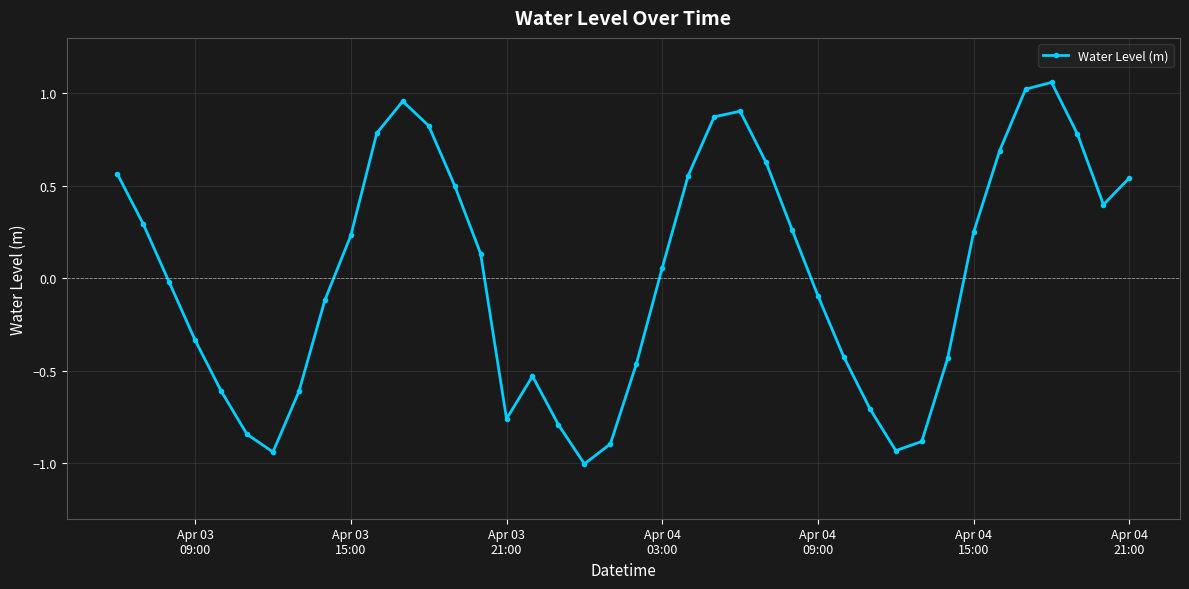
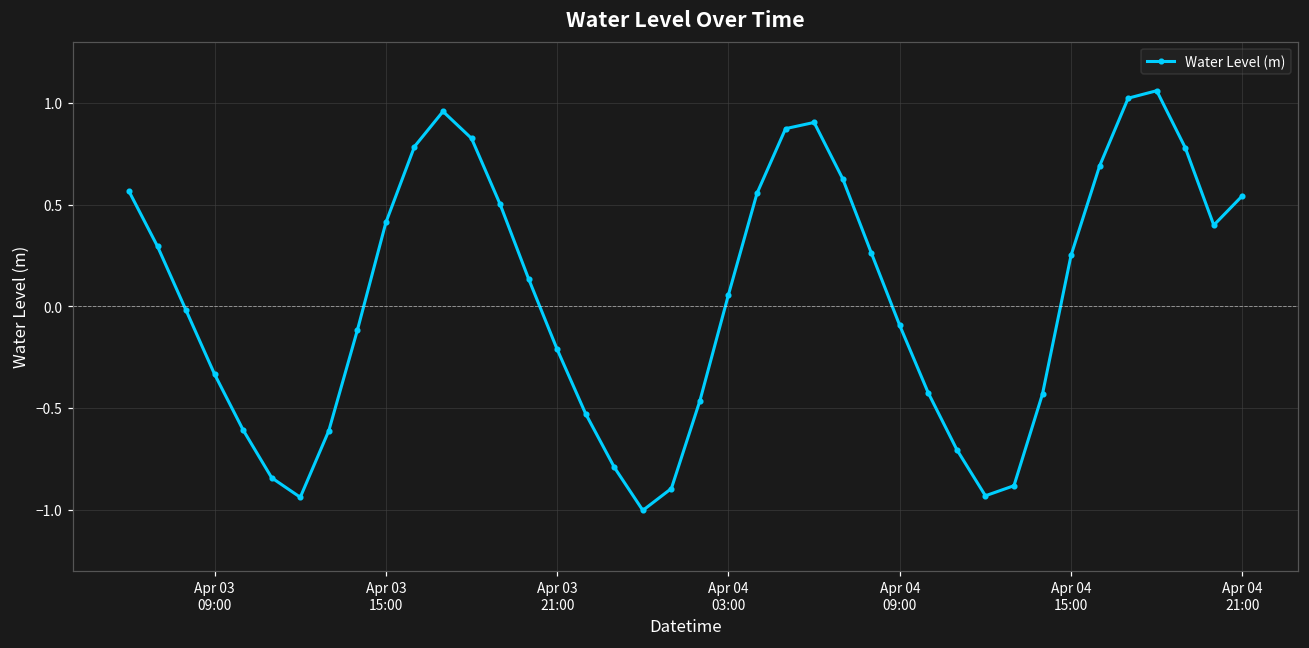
Apr 03 15:00: 0.23 -> 0.41
Apr 03 21:00: -0.76 -> -0.21
